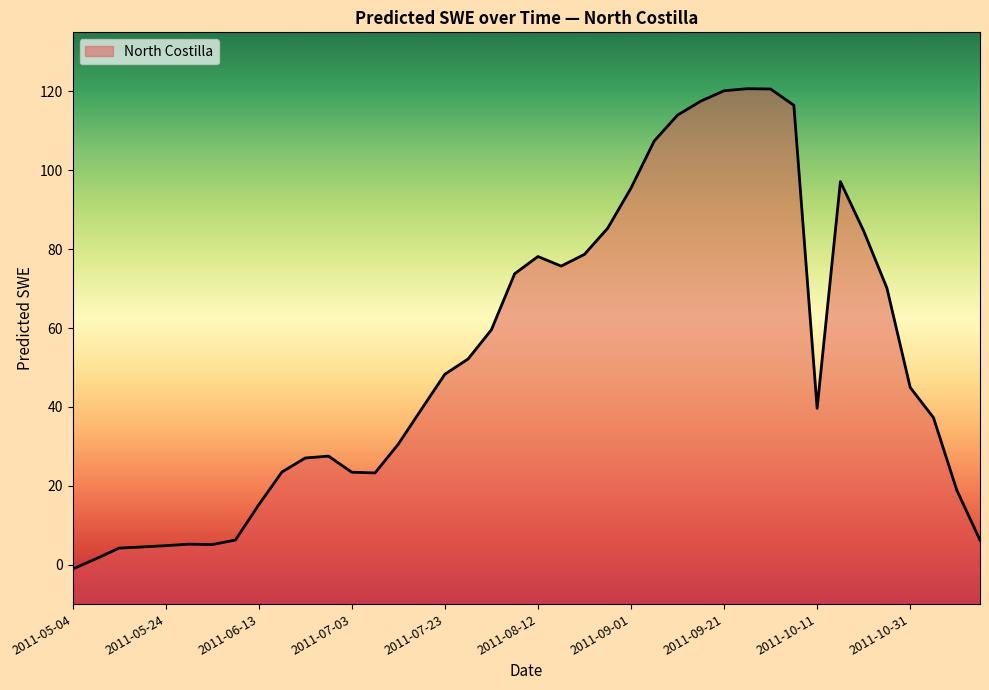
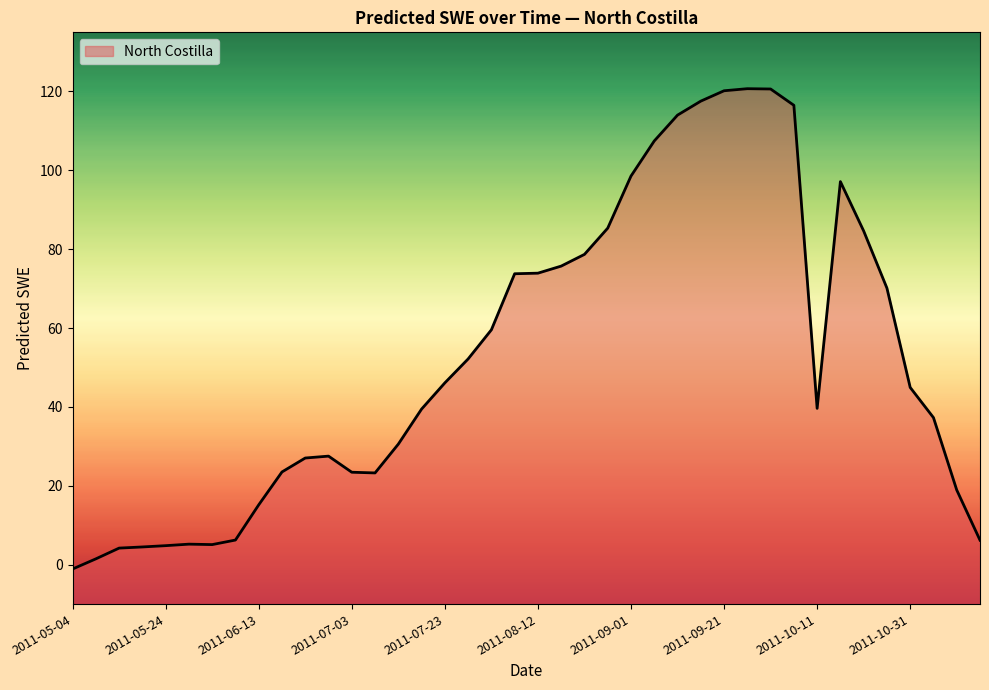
2011-07-23: 48 -> 46
2011-08-12: 78 -> 74
2011-09-01: 95 -> 99
